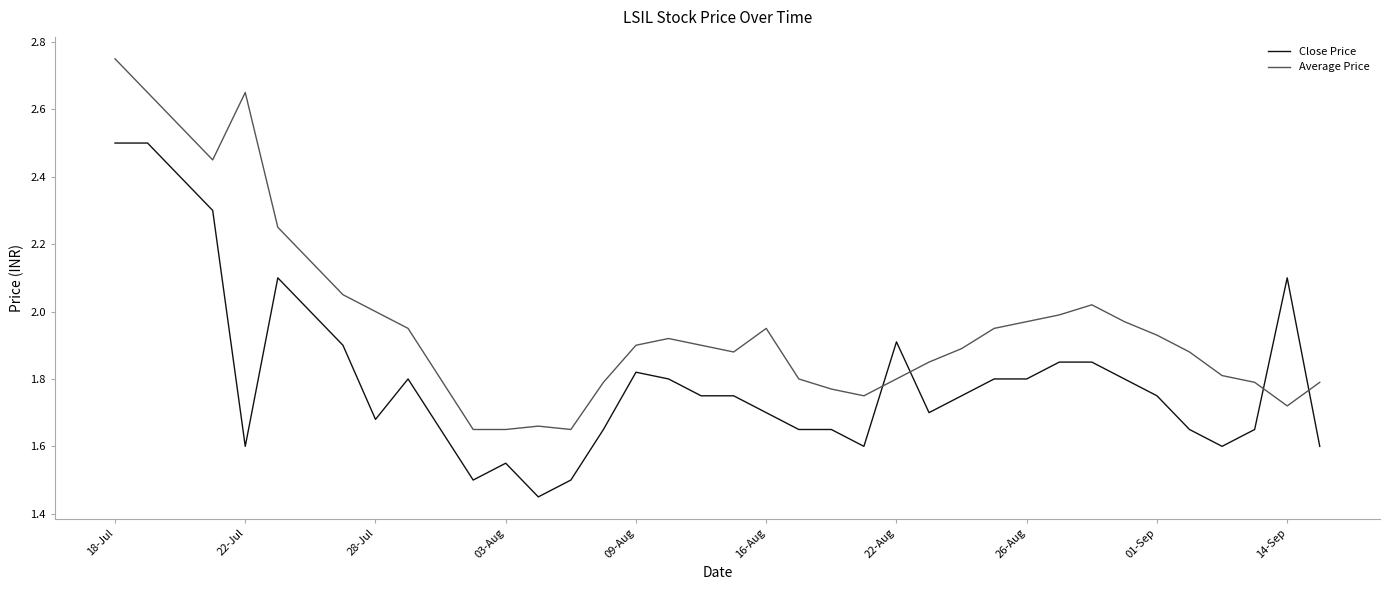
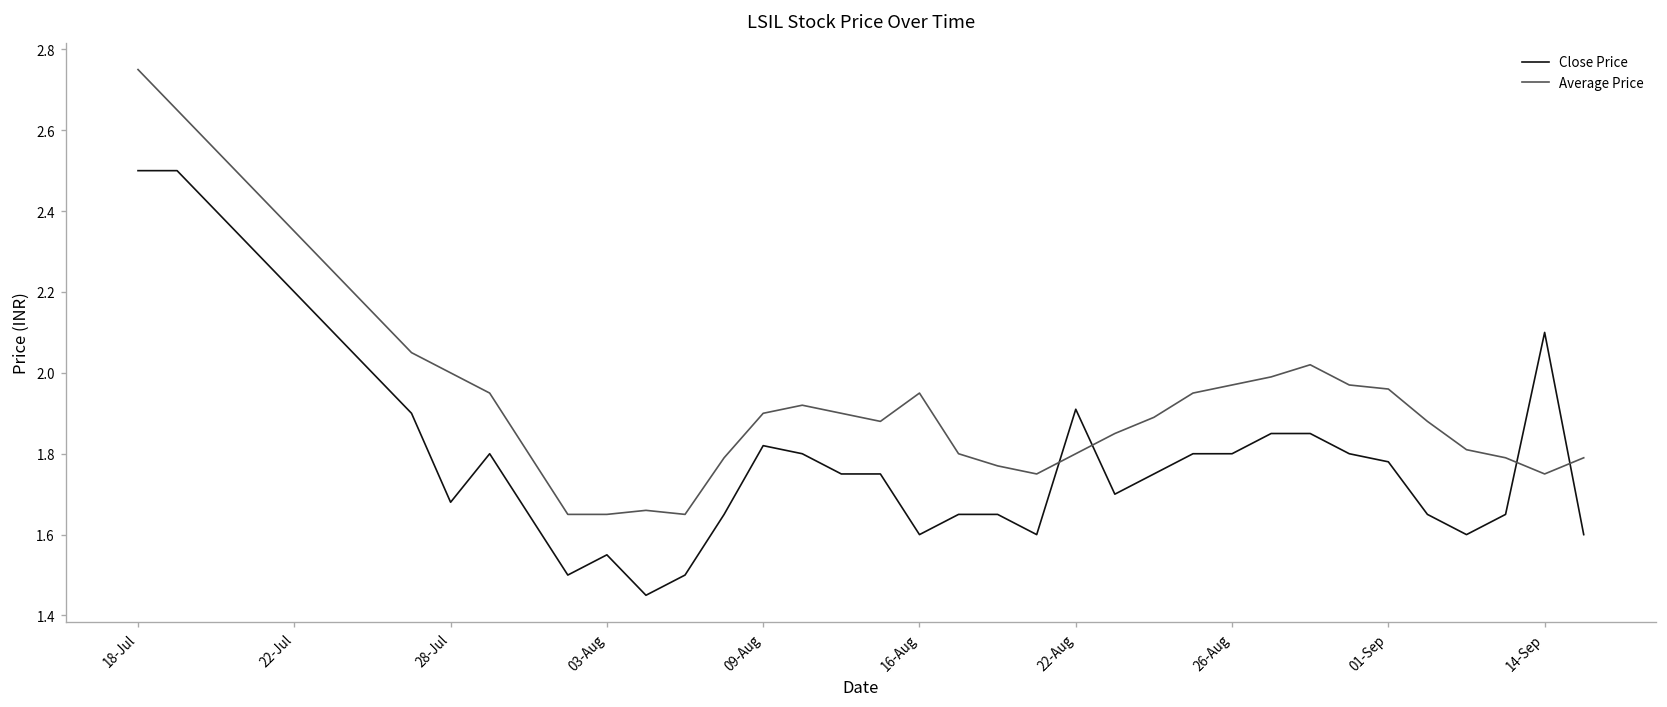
Close Price, 22-Jul: 1.6 -> 2.2
Average Price, 22-Jul: 2.65 -> 2.35
Close Price, 16-Aug: 1.7 -> 1.6
Close Price, 01-Sep: 1.75 -> 1.78
Average Price, 01-Sep: 1.93 -> 1.96
Average Price, 14-Sep: 1.72 -> 1.75
